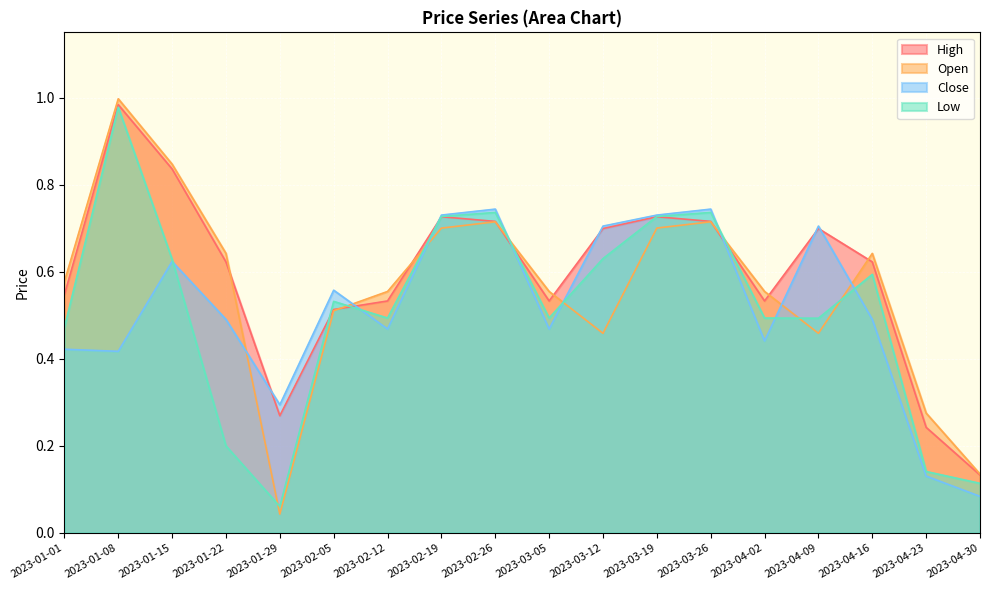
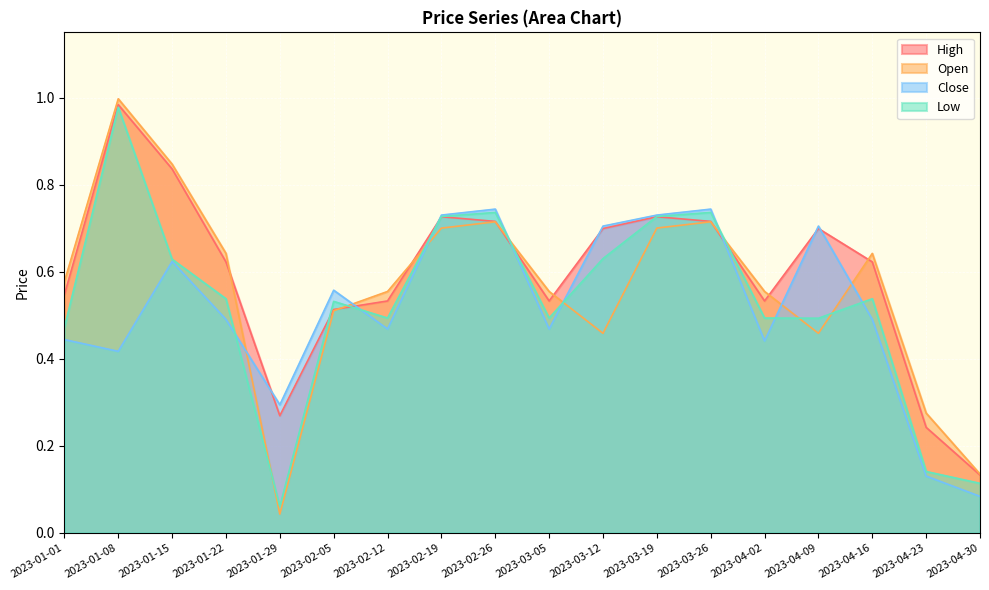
Close, 2023-01-01: 0.42 -> 0.44
Low, 2023-01-22: 0.20 -> 0.54
Low, 2023-04-16: 0.59 -> 0.54
